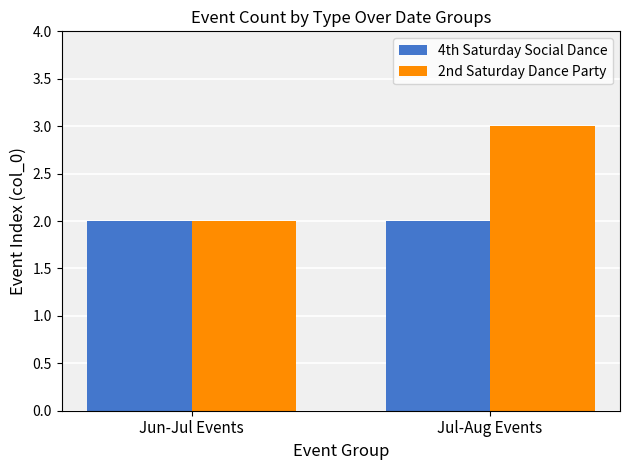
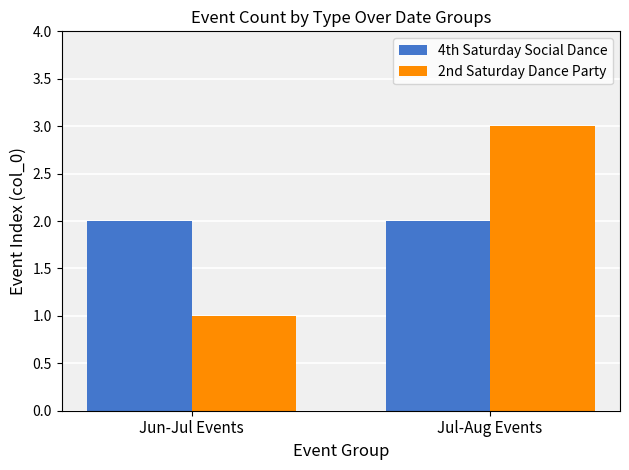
2nd Saturday Dance Party, Jun-Jul Events: 2 -> 1
